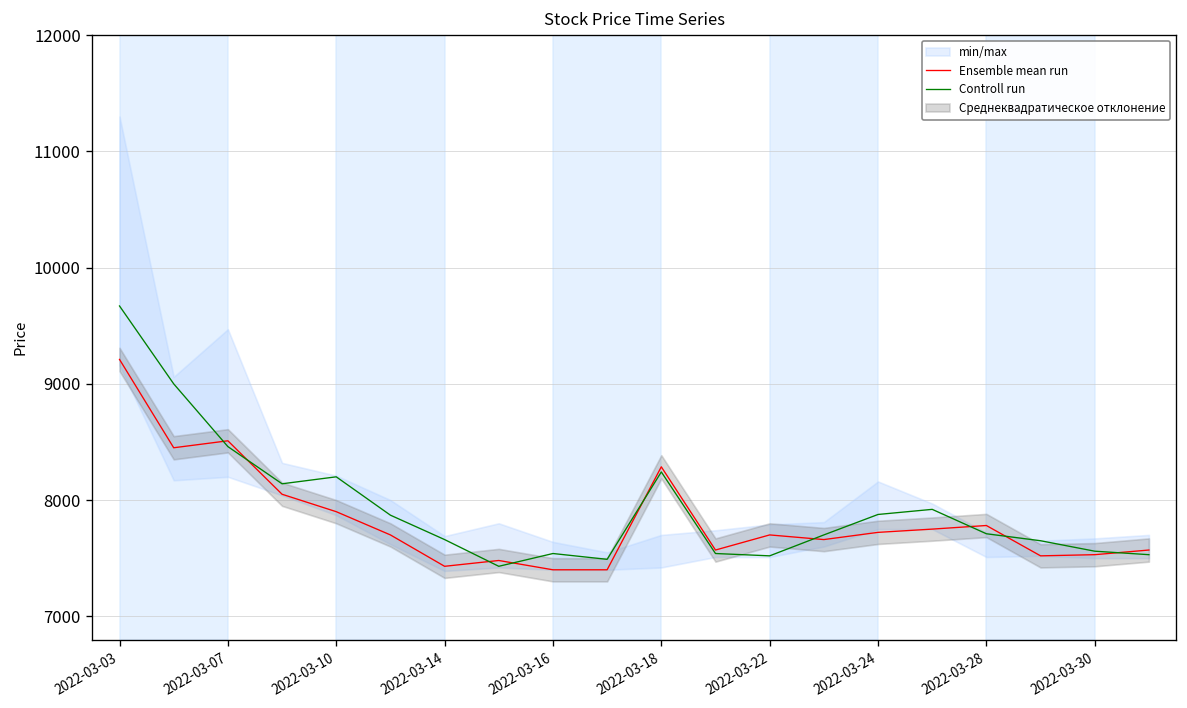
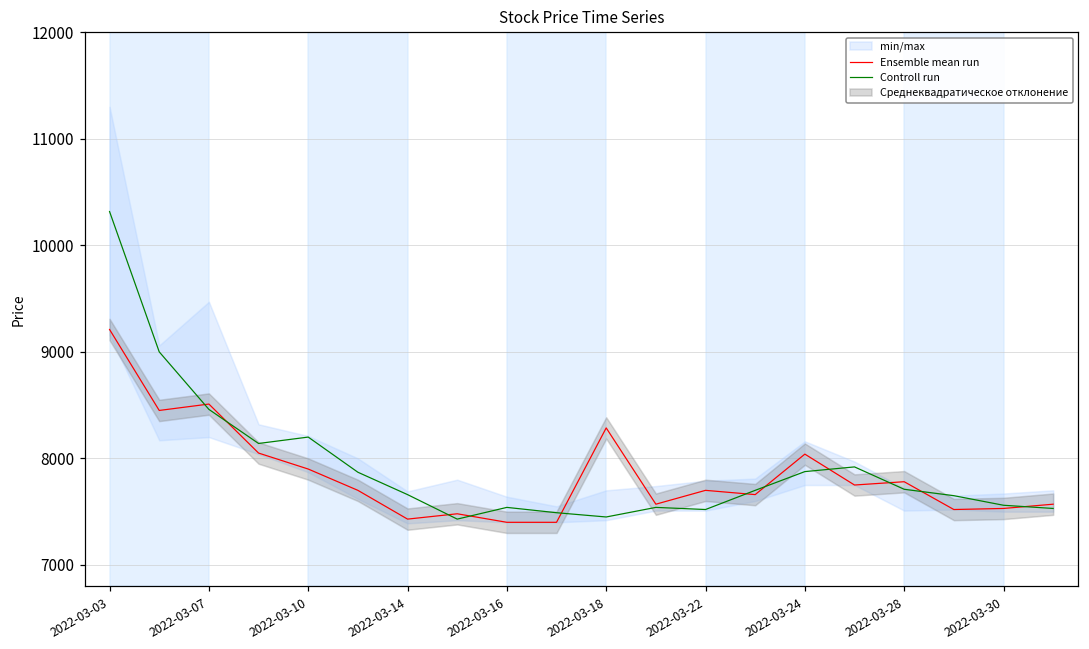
Controll run, 2022-03-03: 9700 -> 10300
Controll run, 2022-03-18: 8200 -> 7500
Ensemble mean run, 2022-03-24: 7700 -> 8000
